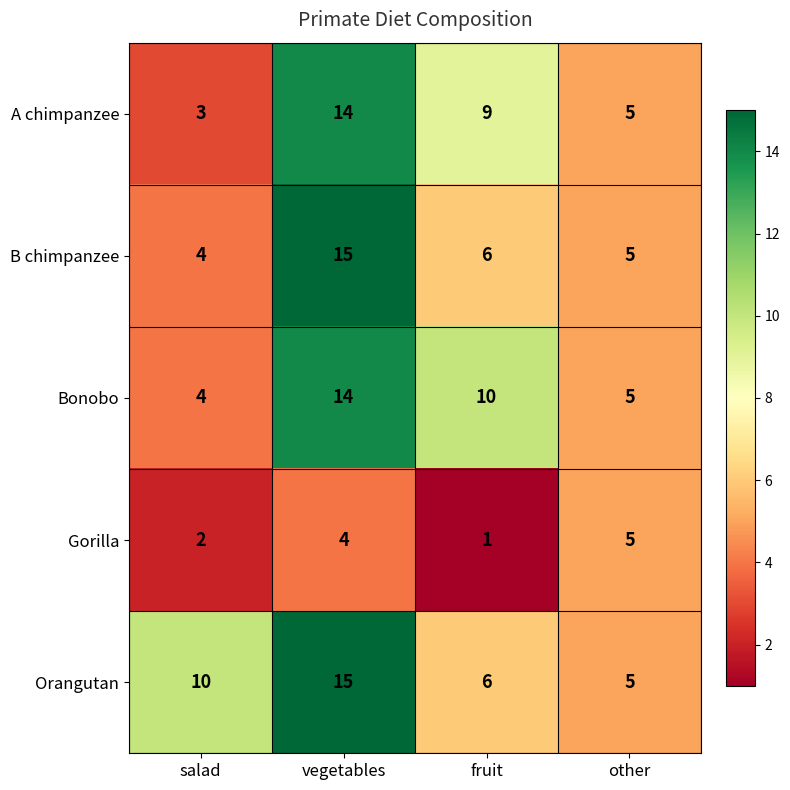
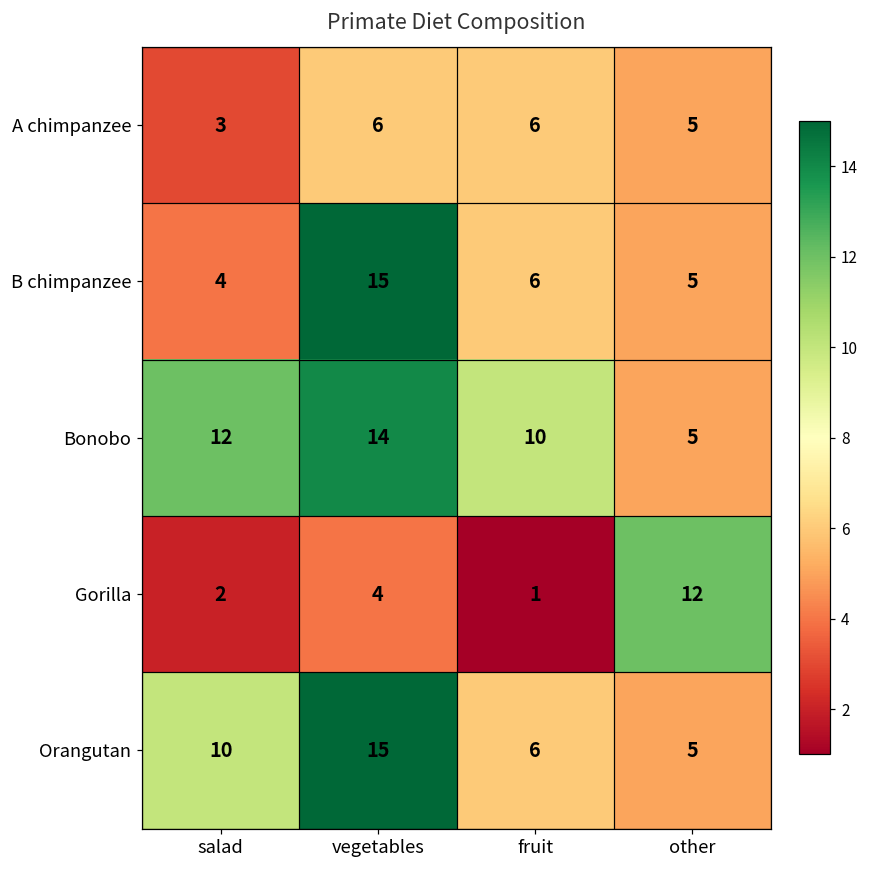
A chimpanzee, vegetables: 14 -> 6
A chimpanzee, fruit: 9 -> 6
Bonobo, salad: 4 -> 12
Gorilla, other: 5 -> 12
